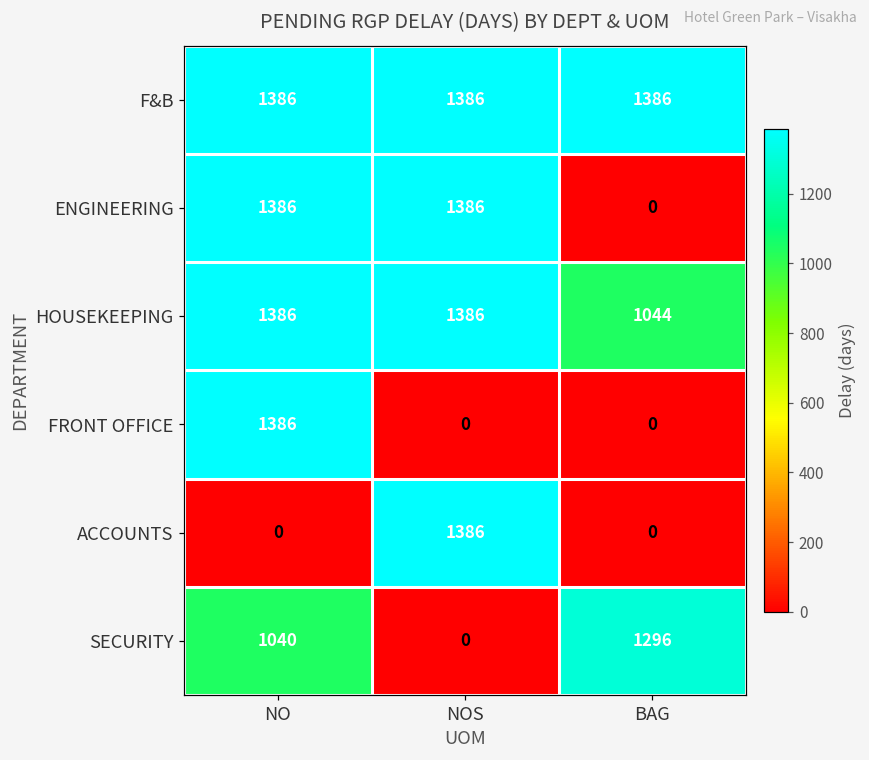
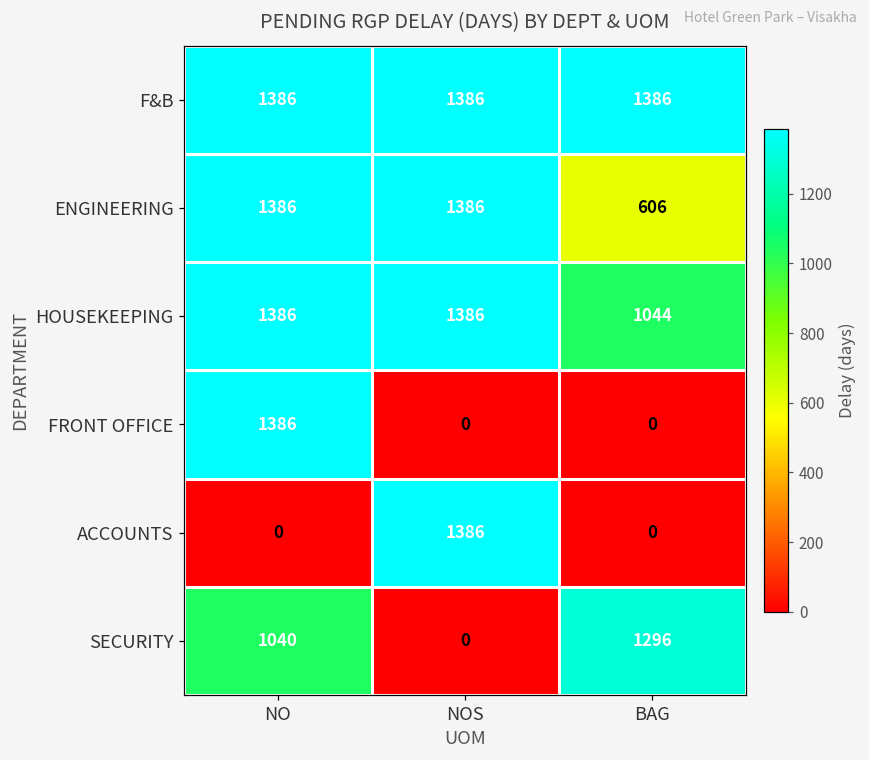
ENGINEERING, BAG: 0 -> 606
